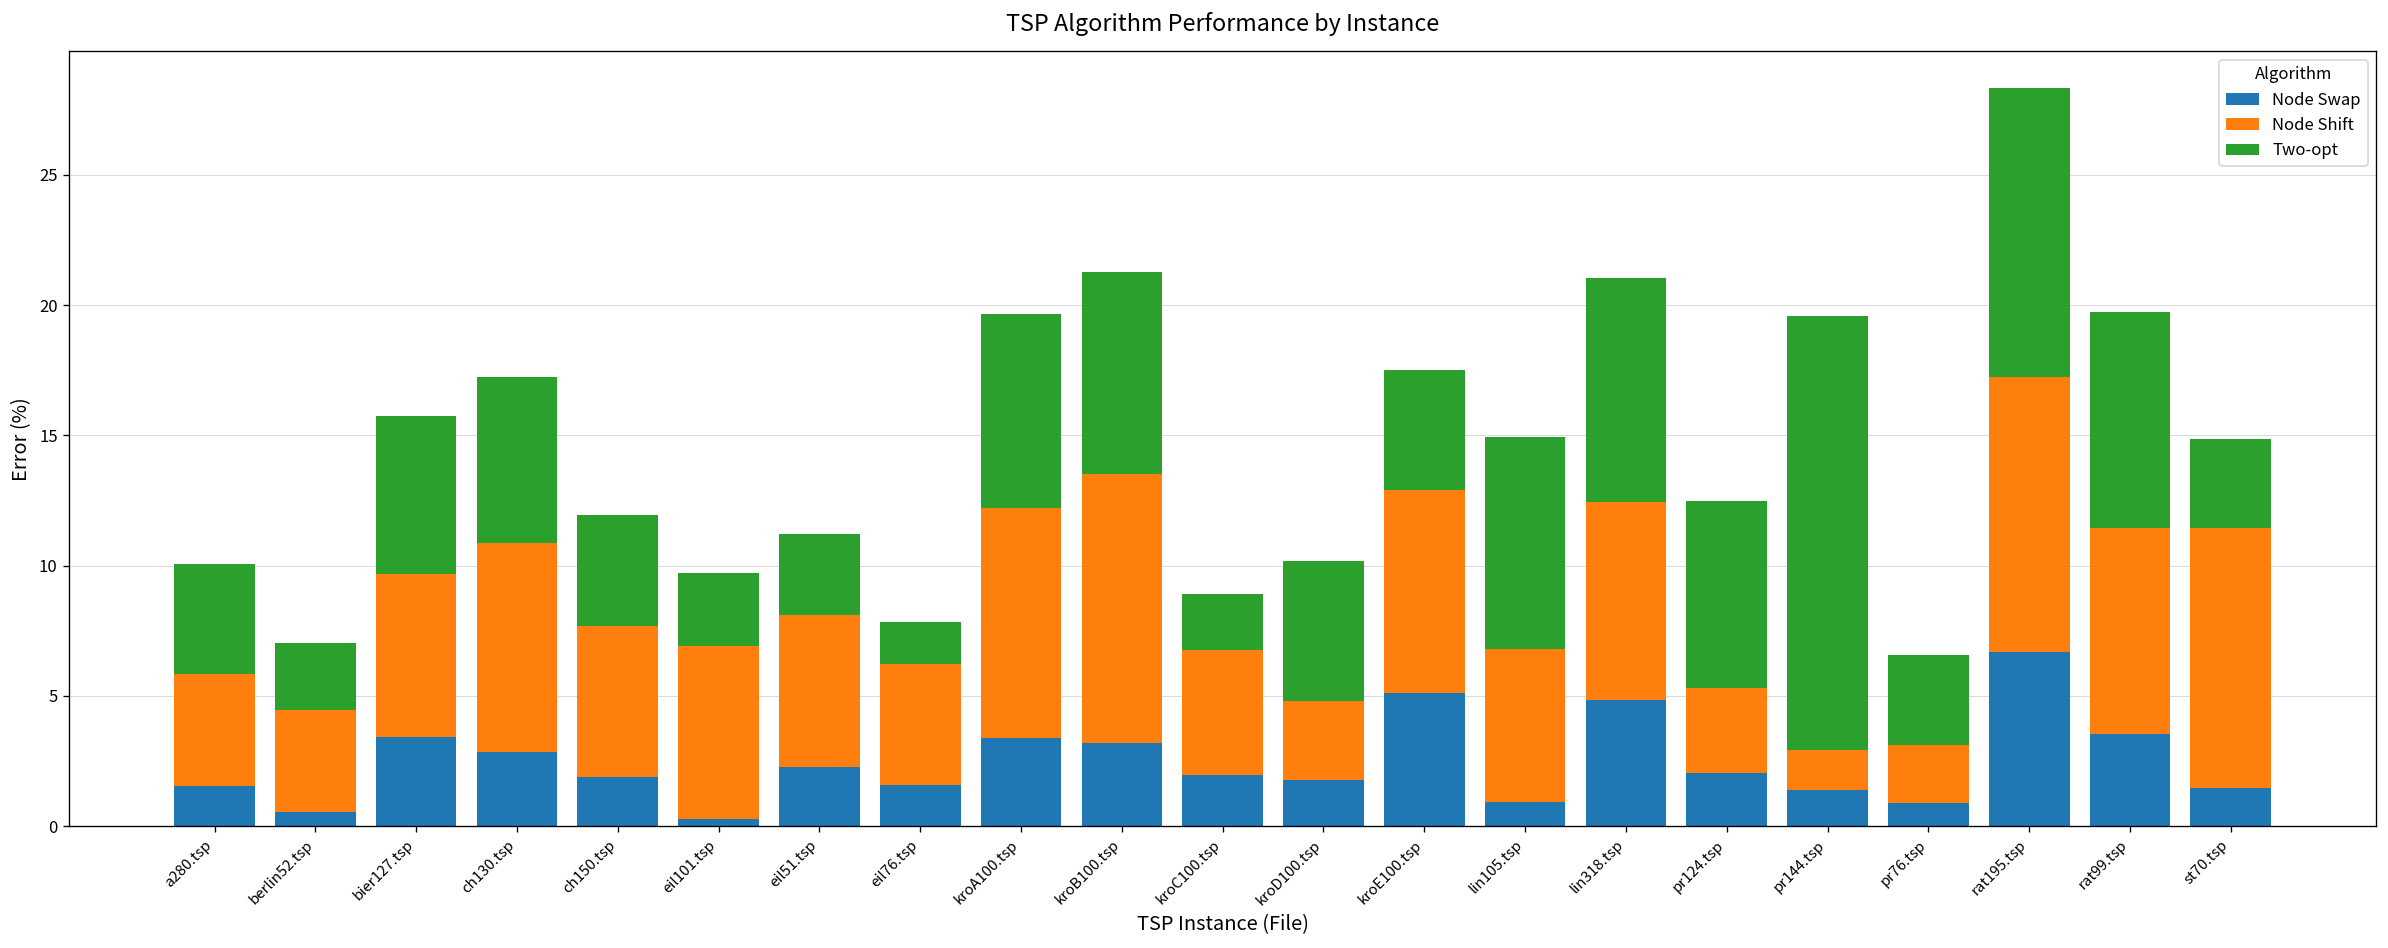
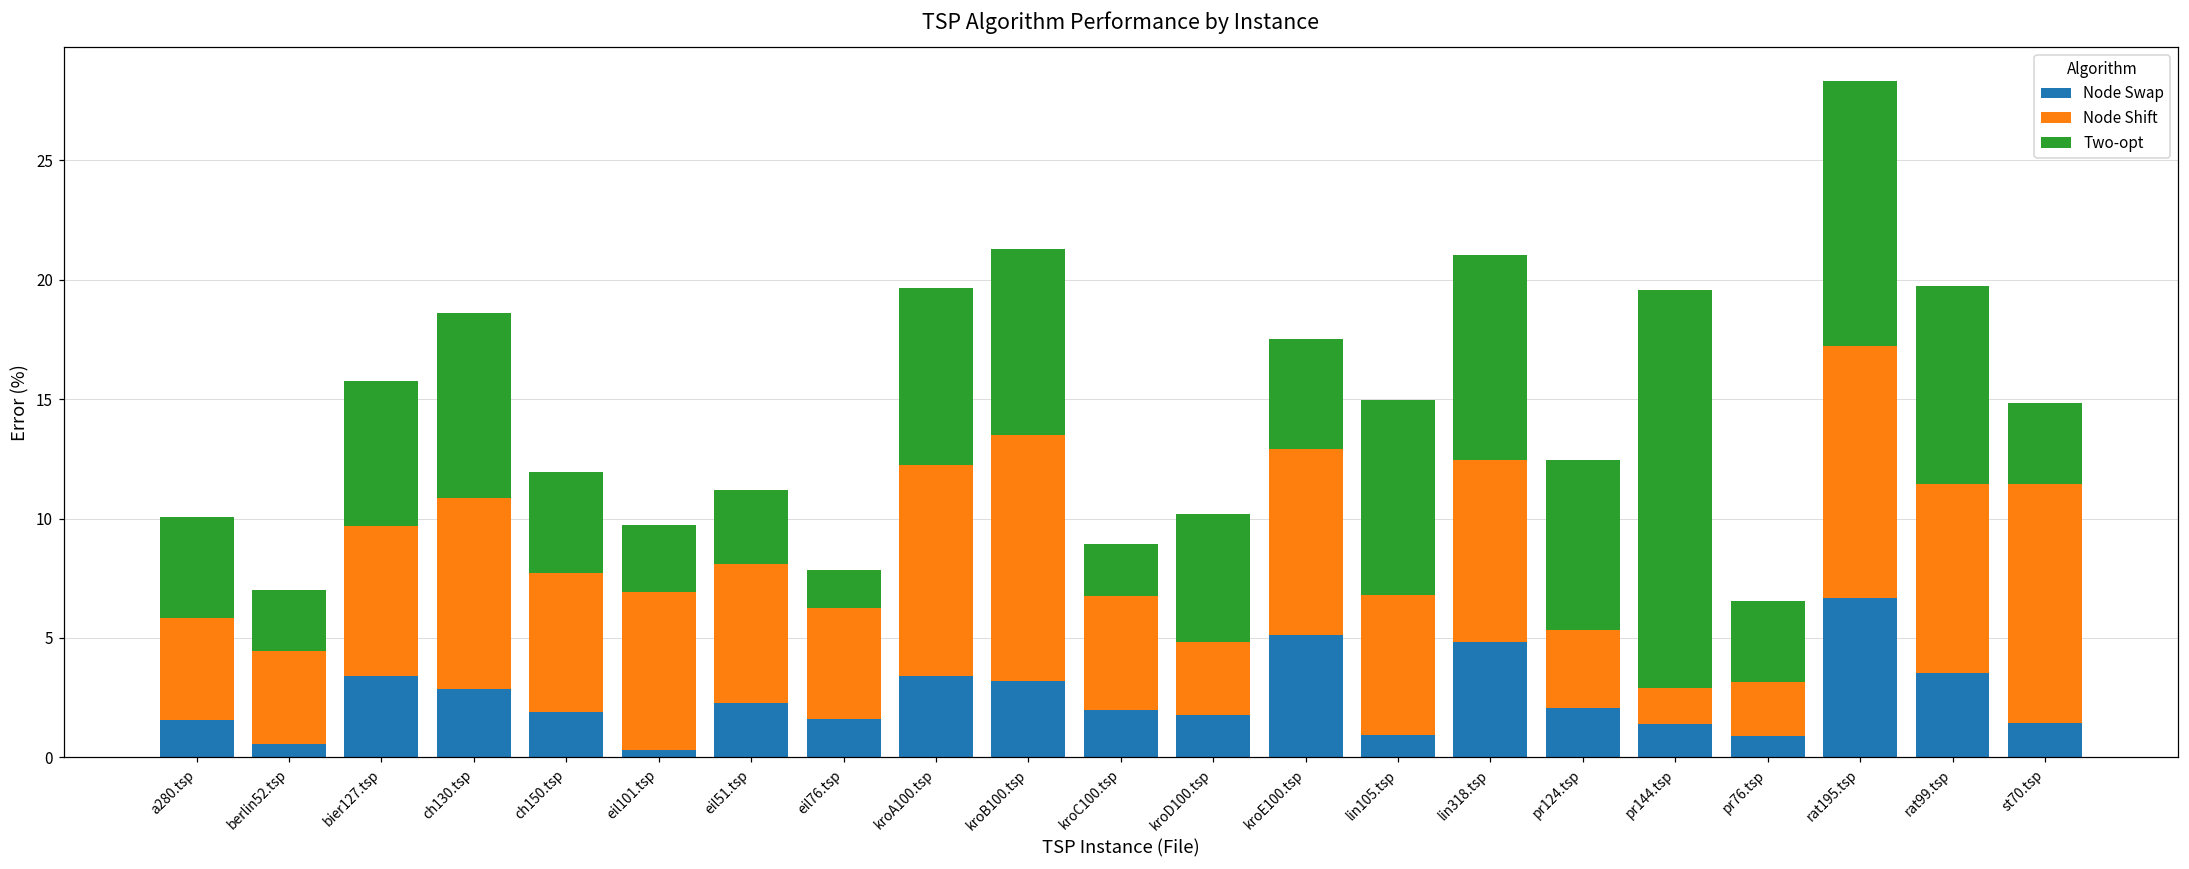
Two-opt, ch130.tsp: 6.4 -> 7.7
